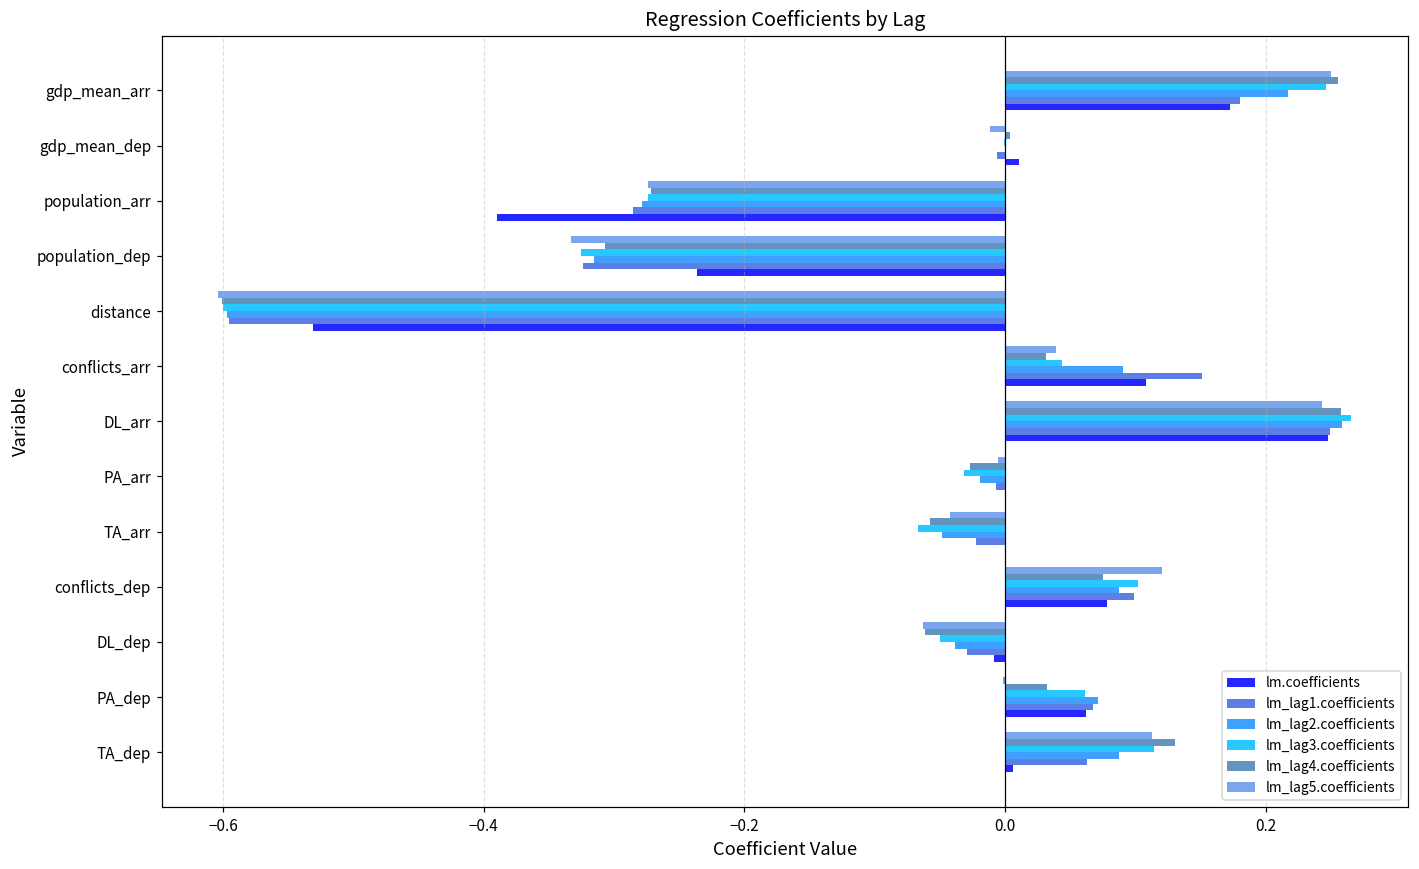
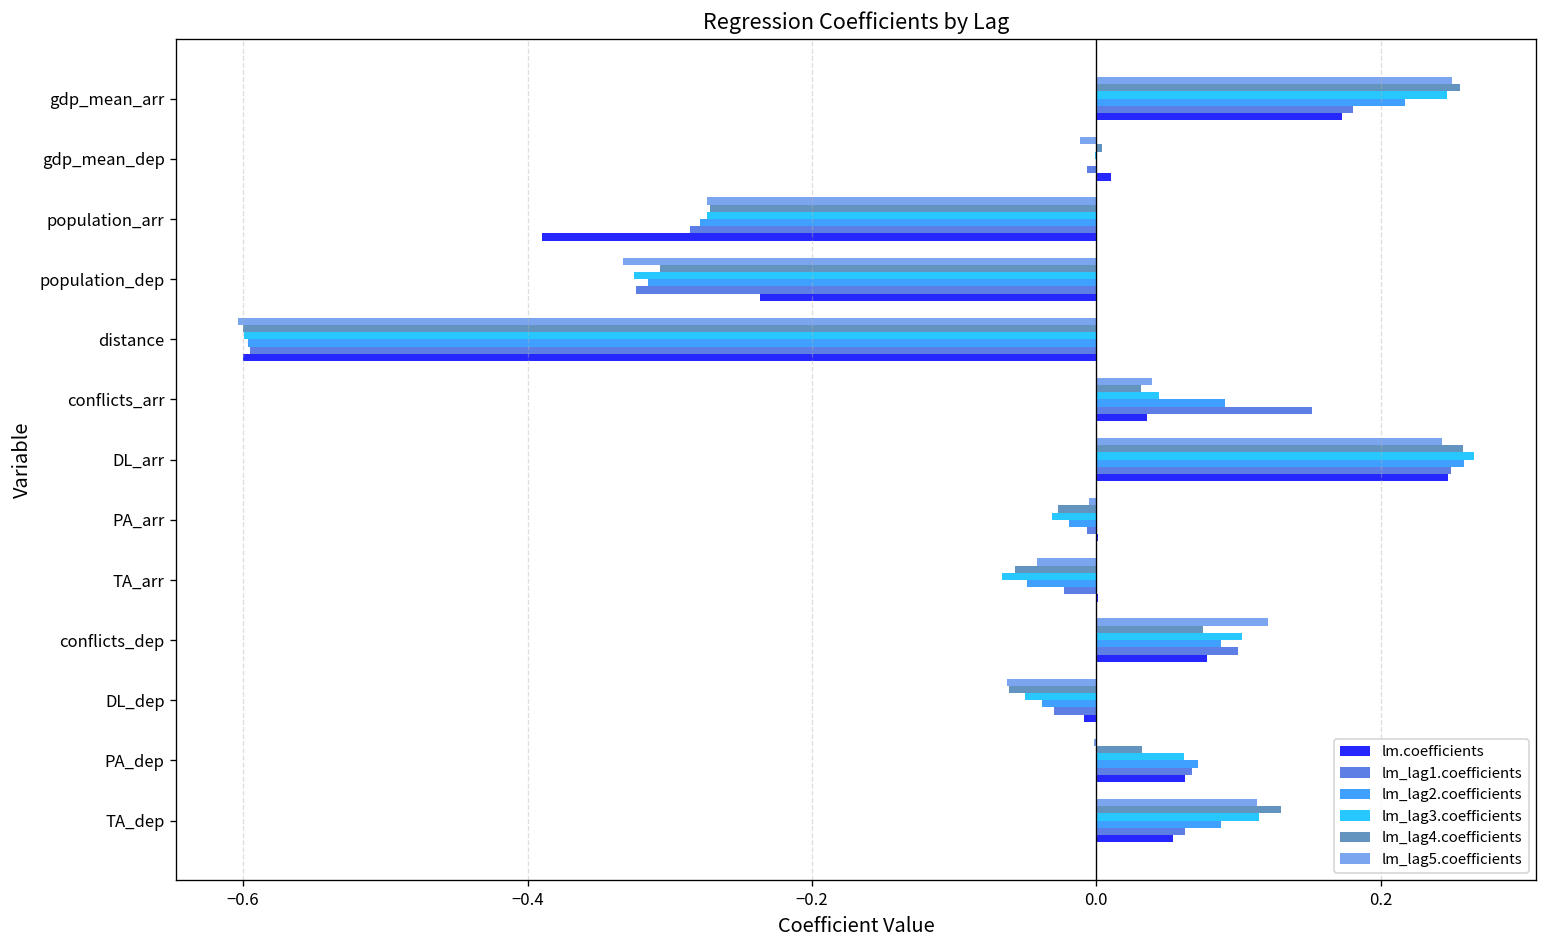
lm.coefficients, distance: -0.531 -> -0.600
lm.coefficients, conflicts_arr: 0.108 -> 0.036
lm.coefficients, TA_dep: 0.006 -> 0.054
